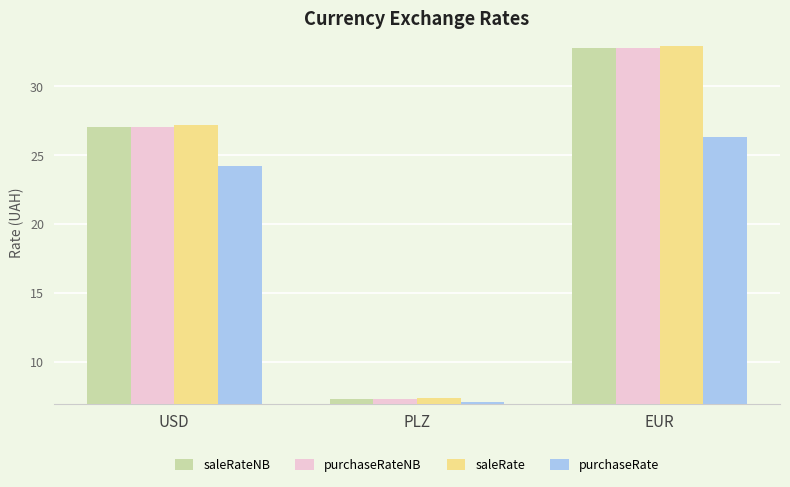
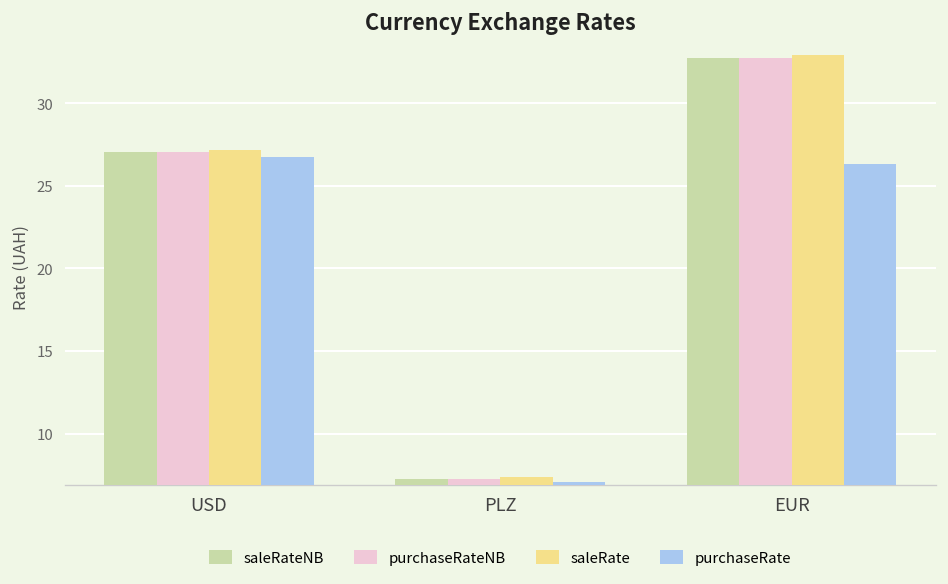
purchaseRate, USD: 24.3 -> 26.8
